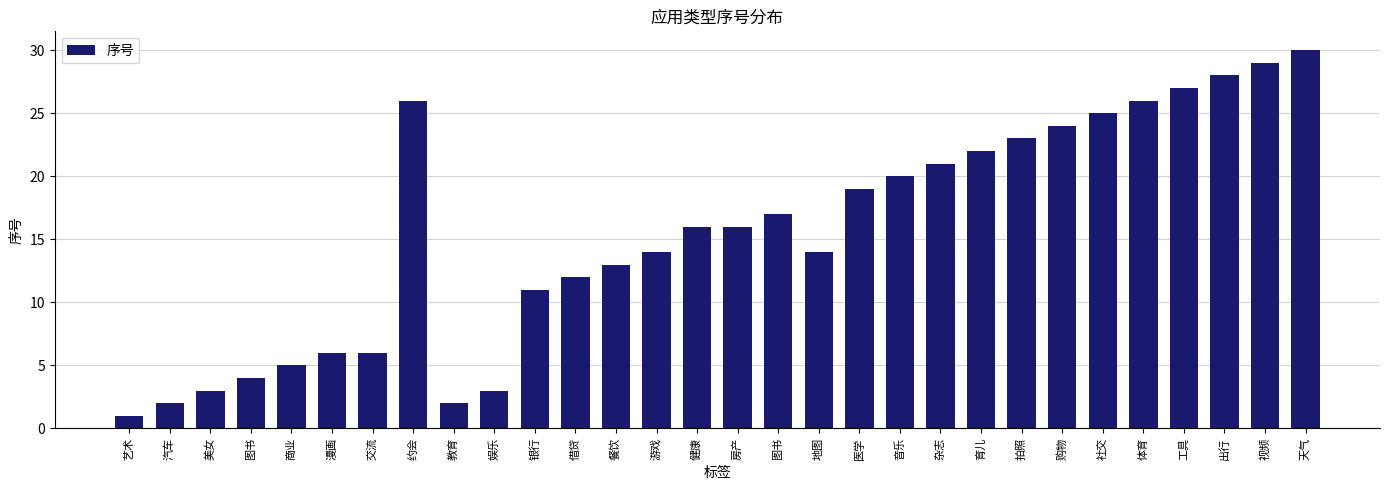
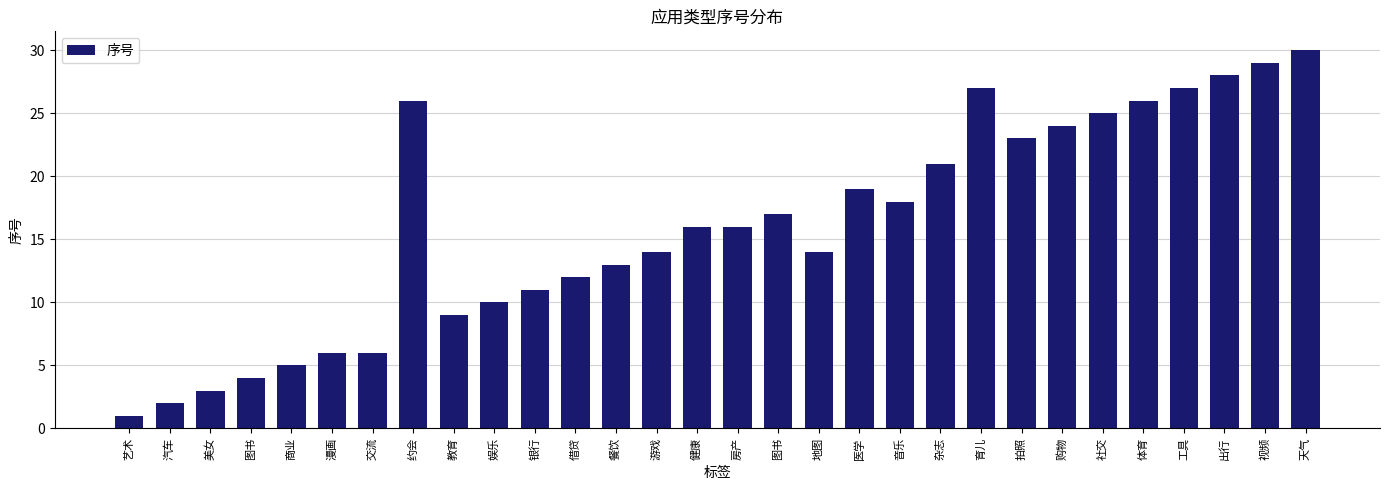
教育: 2 -> 9
娱乐: 3 -> 10
音乐: 20 -> 18
育儿: 22 -> 27
